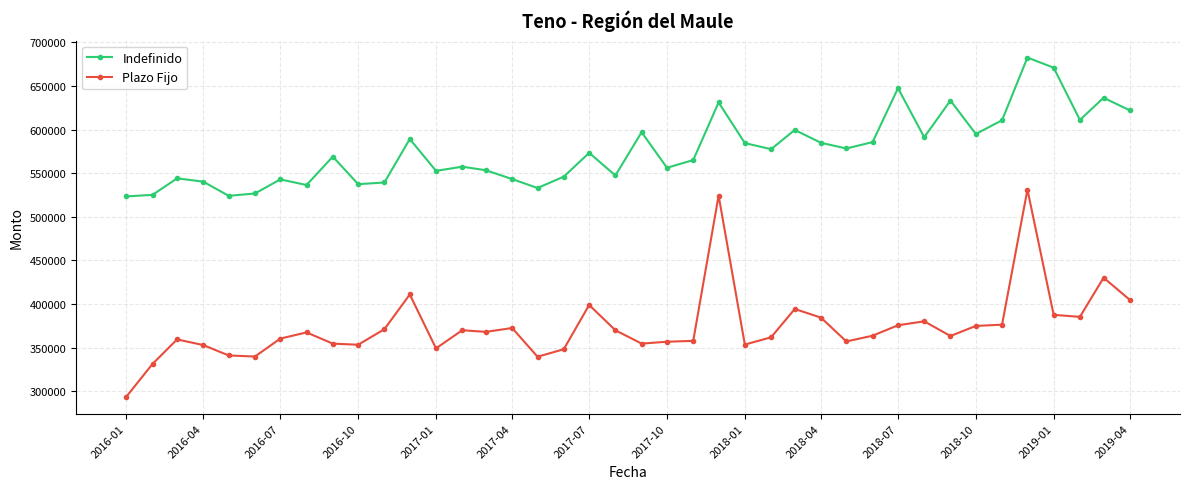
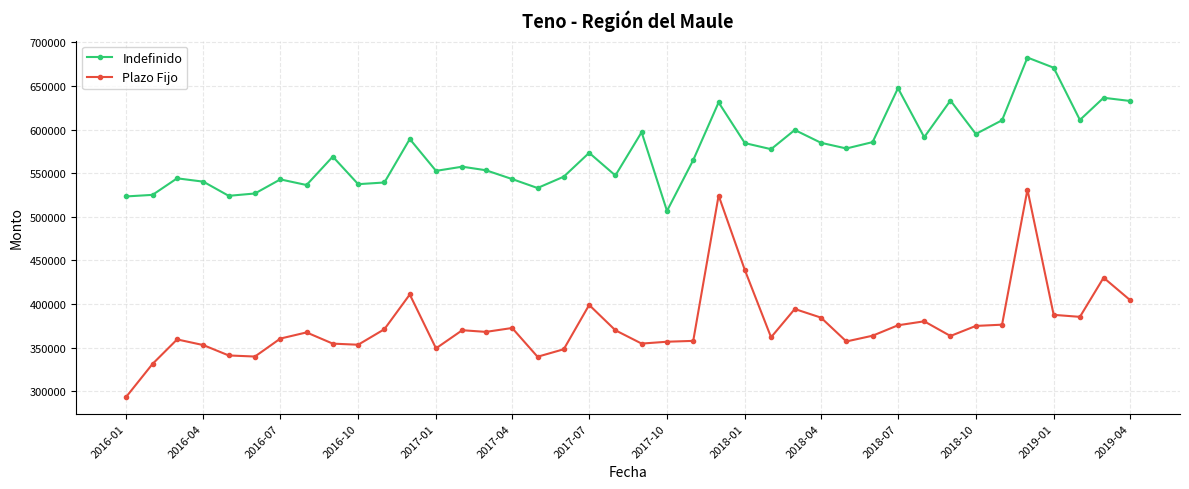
Indefinido, 2017-10: 560000 -> 510000
Plazo Fijo, 2018-01: 350000 -> 440000
Indefinido, 2019-04: 620000 -> 630000
